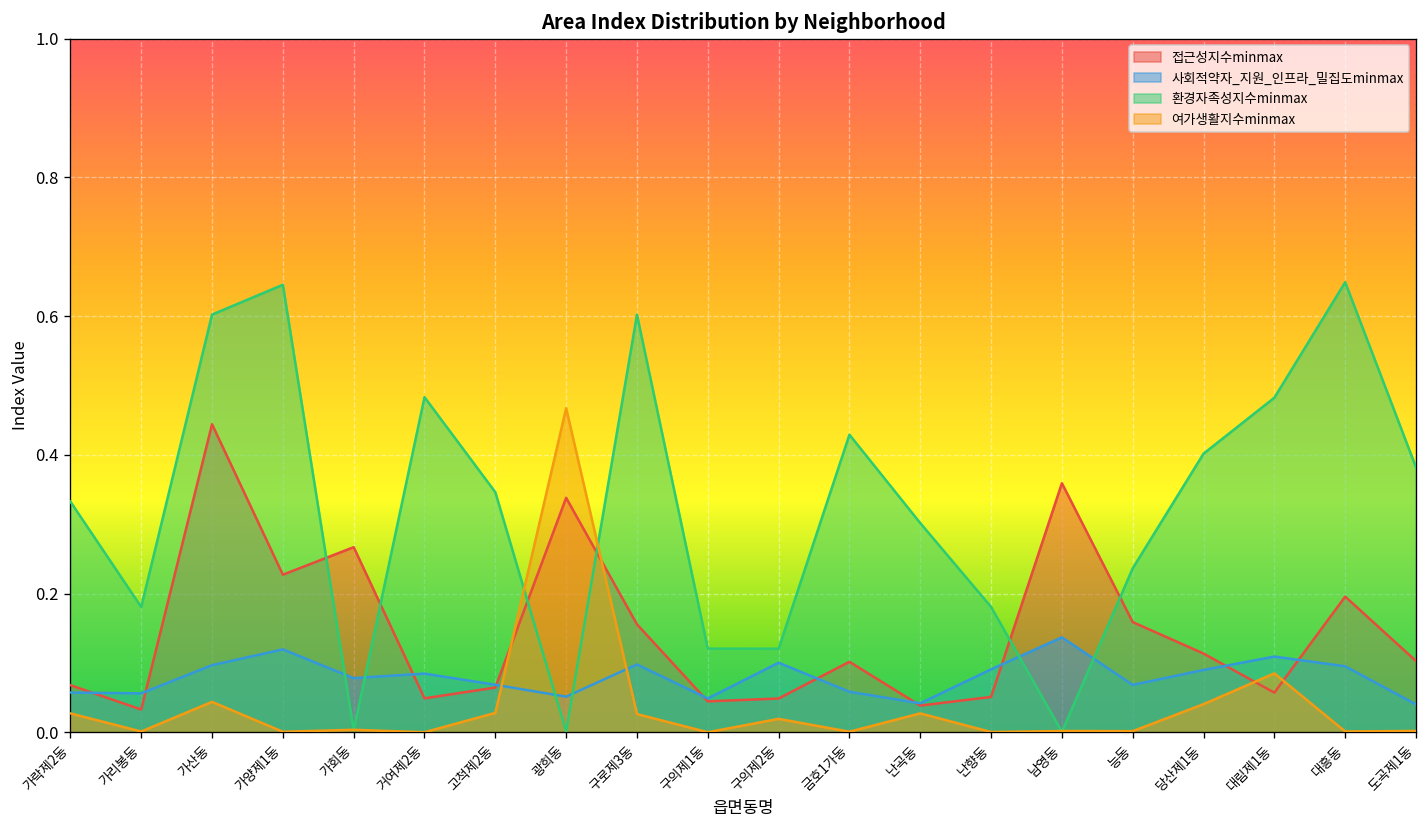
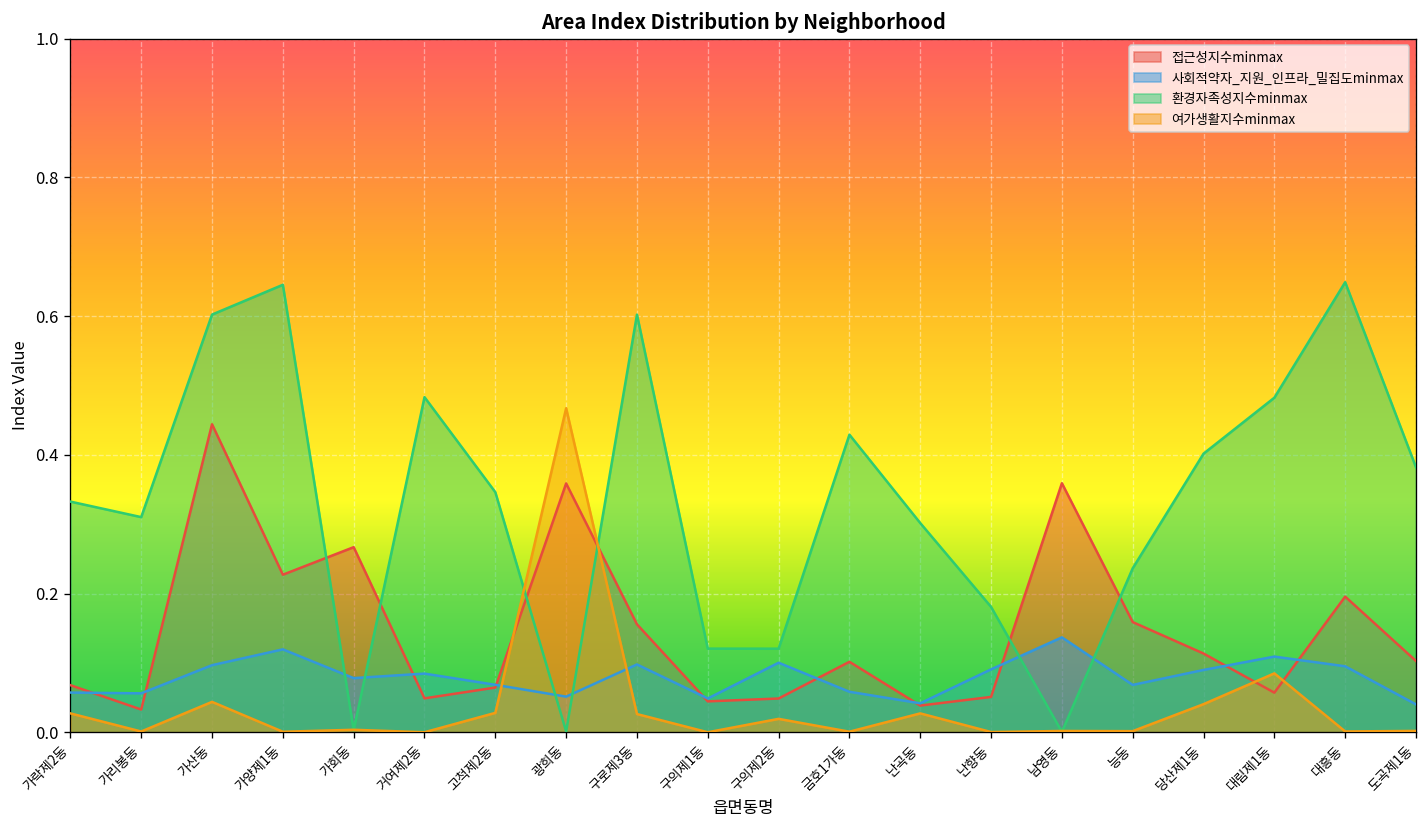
환경자족성지수minmax, 가리봉동: 0.18 -> 0.31
접근성지수minmax, 광희동: 0.34 -> 0.36
